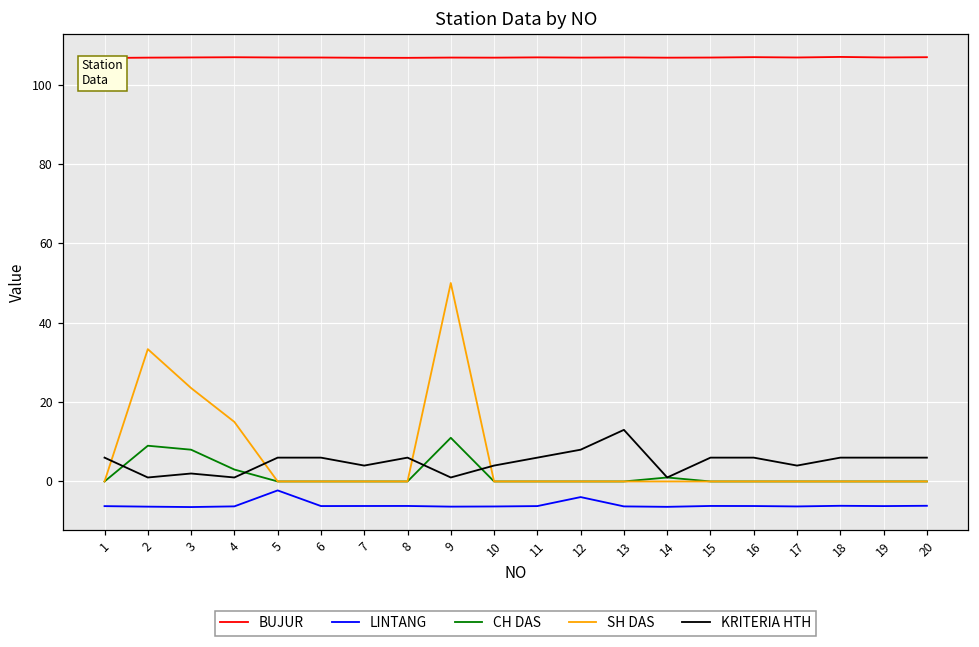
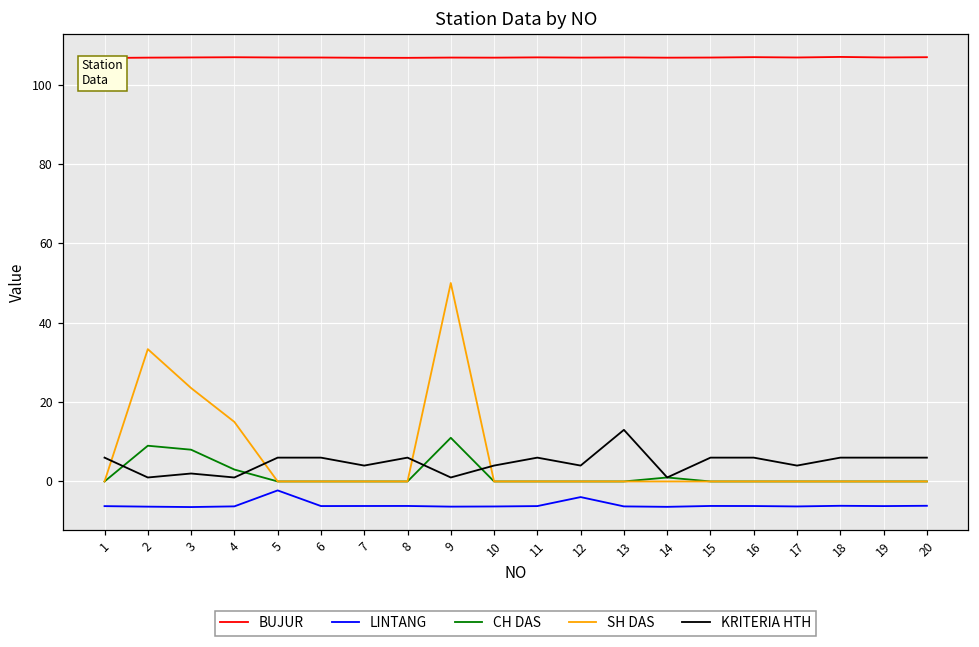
KRITERIA HTH, 12: 8 -> 4
